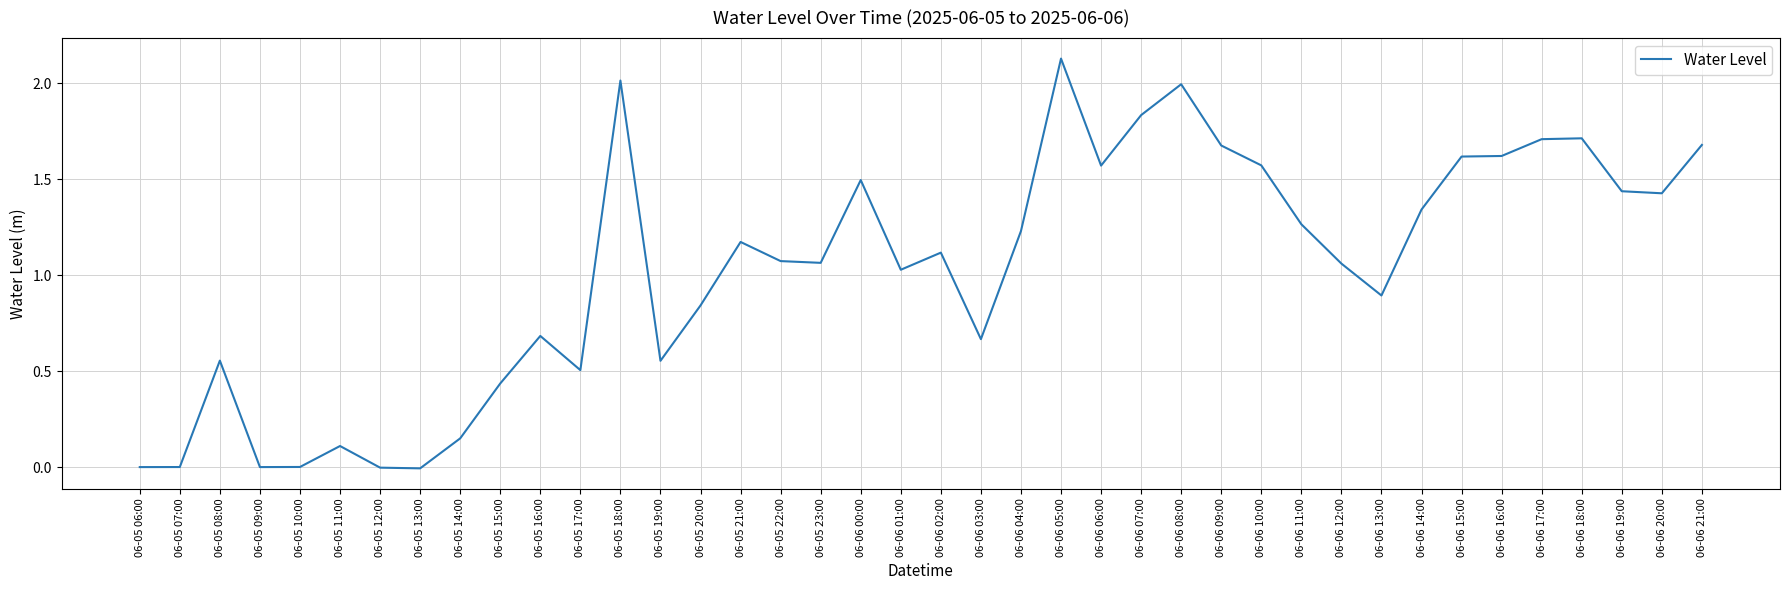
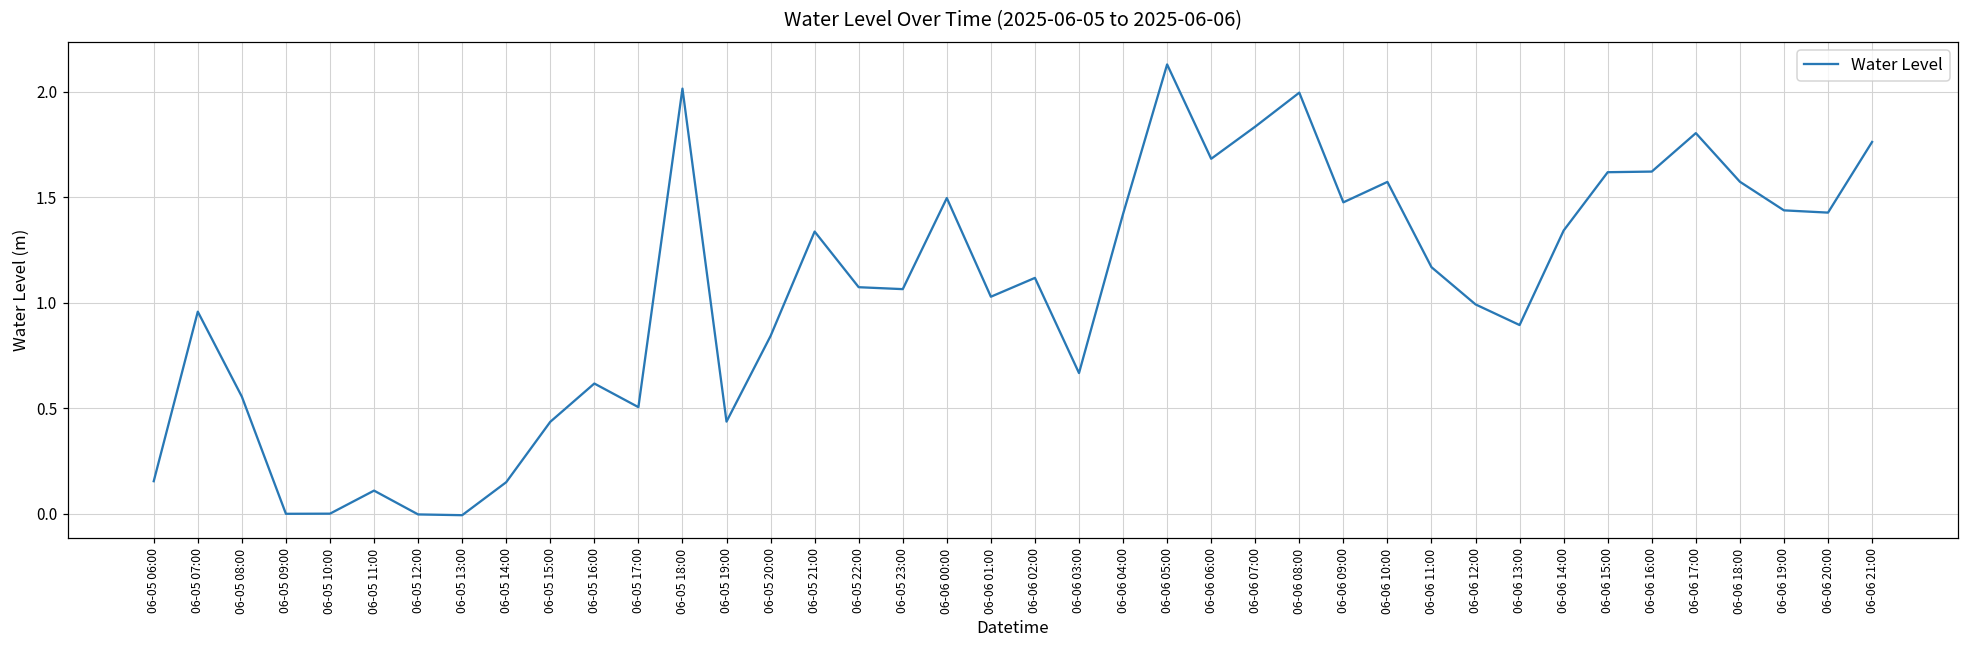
06-05 06:00: 0.00 -> 0.16
06-05 07:00: 0.00 -> 0.96
06-05 16:00: 0.68 -> 0.62
06-05 19:00: 0.55 -> 0.44
06-05 21:00: 1.17 -> 1.34
06-06 04:00: 1.23 -> 1.42
06-06 06:00: 1.57 -> 1.68
06-06 09:00: 1.68 -> 1.48
06-06 11:00: 1.27 -> 1.17
06-06 12:00: 1.06 -> 0.99
06-06 17:00: 1.71 -> 1.80
06-06 18:00: 1.71 -> 1.57
06-06 21:00: 1.68 -> 1.76
